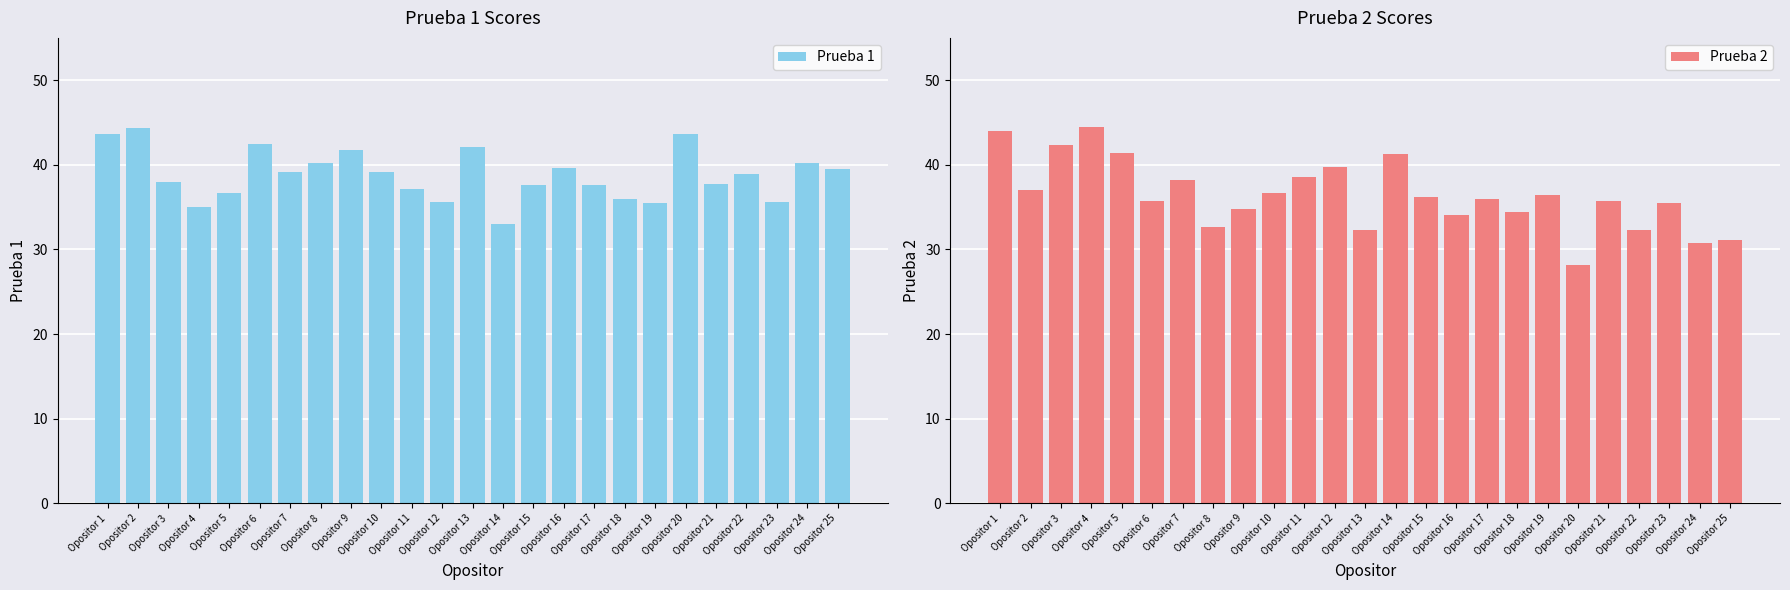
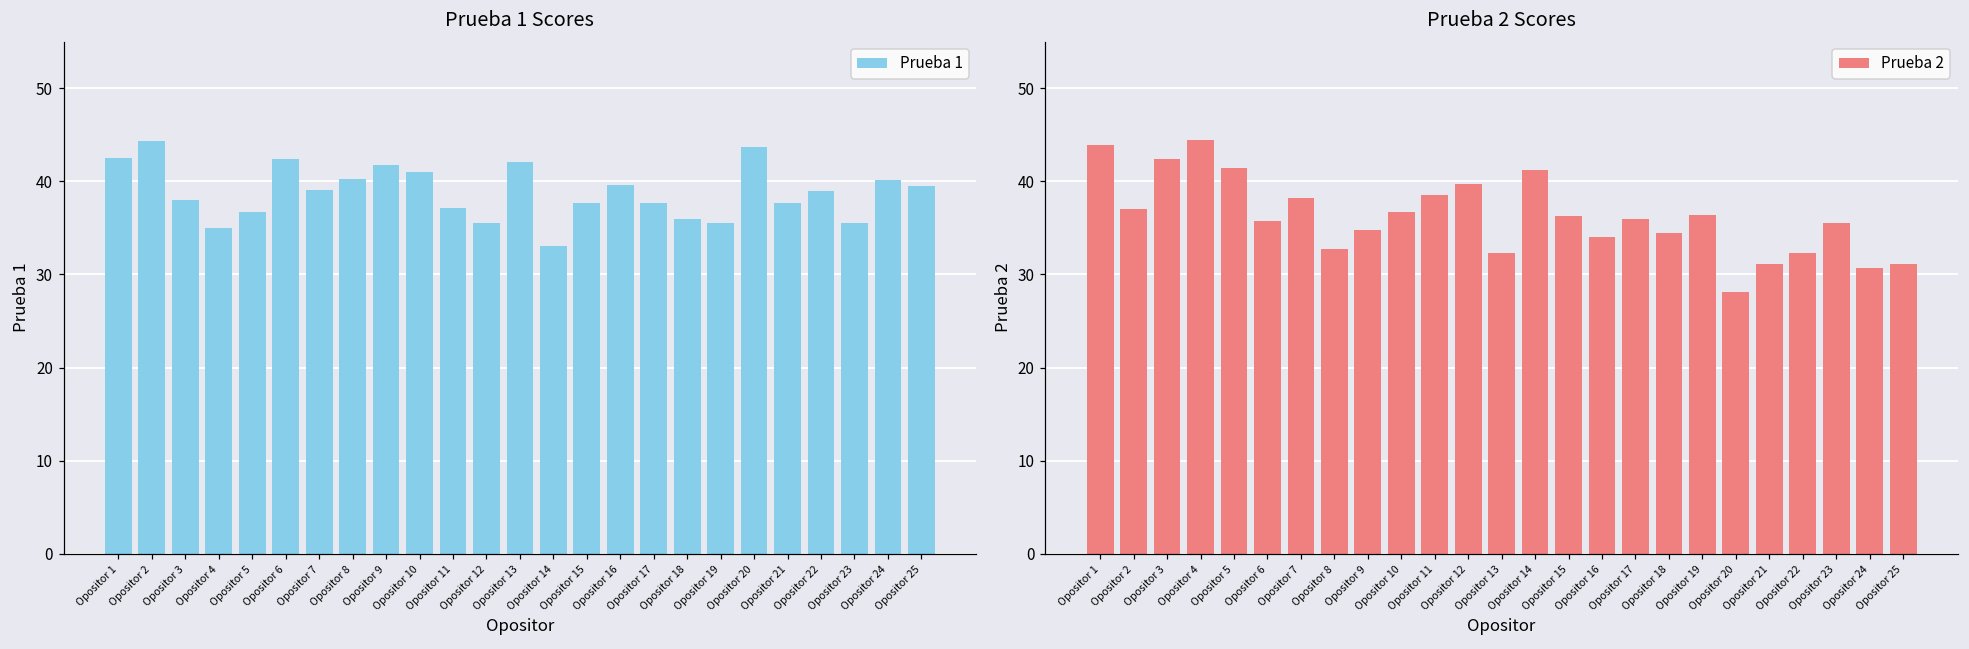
Prueba 1 Scores, Opositor 1: 44 -> 43
Prueba 1 Scores, Opositor 10: 39 -> 41
Prueba 2 Scores, Opositor 21: 36 -> 31
